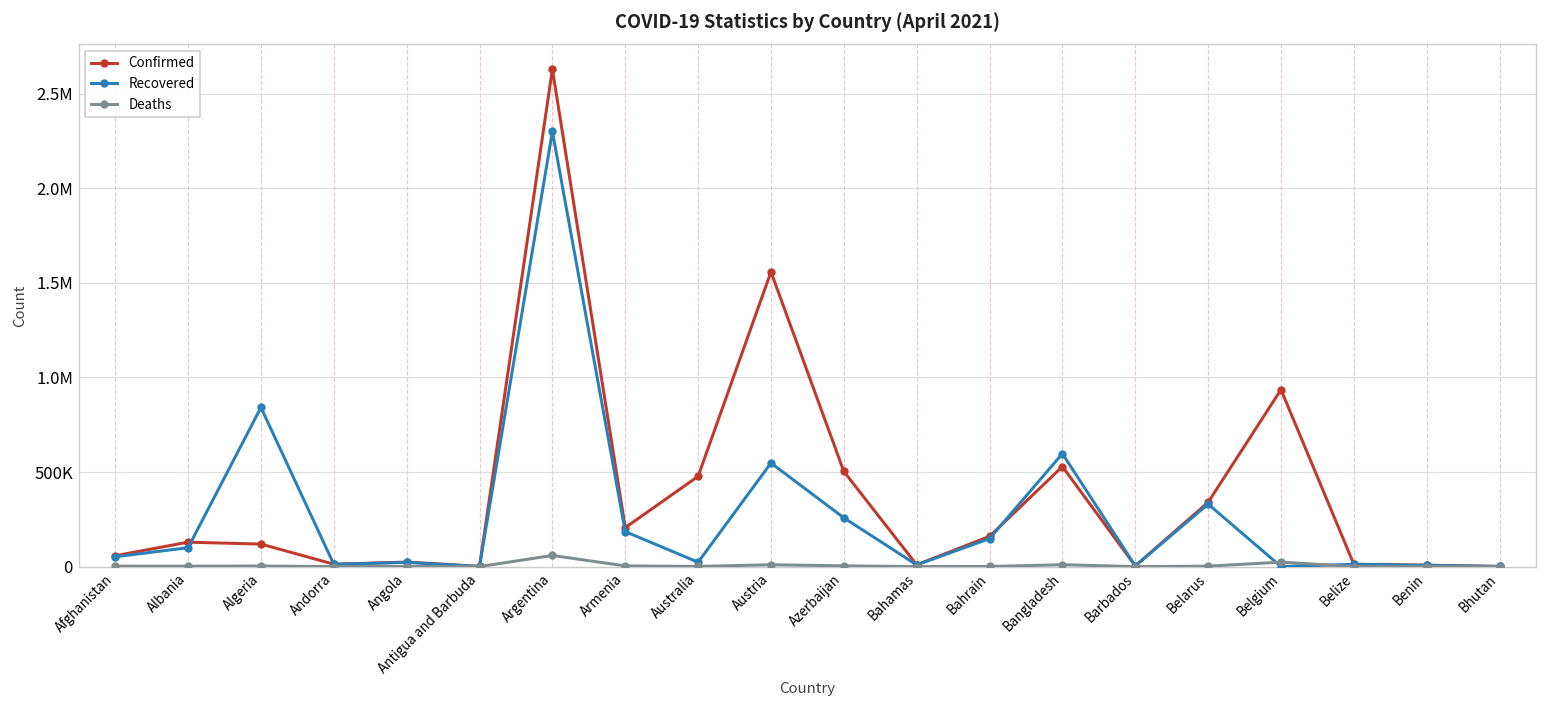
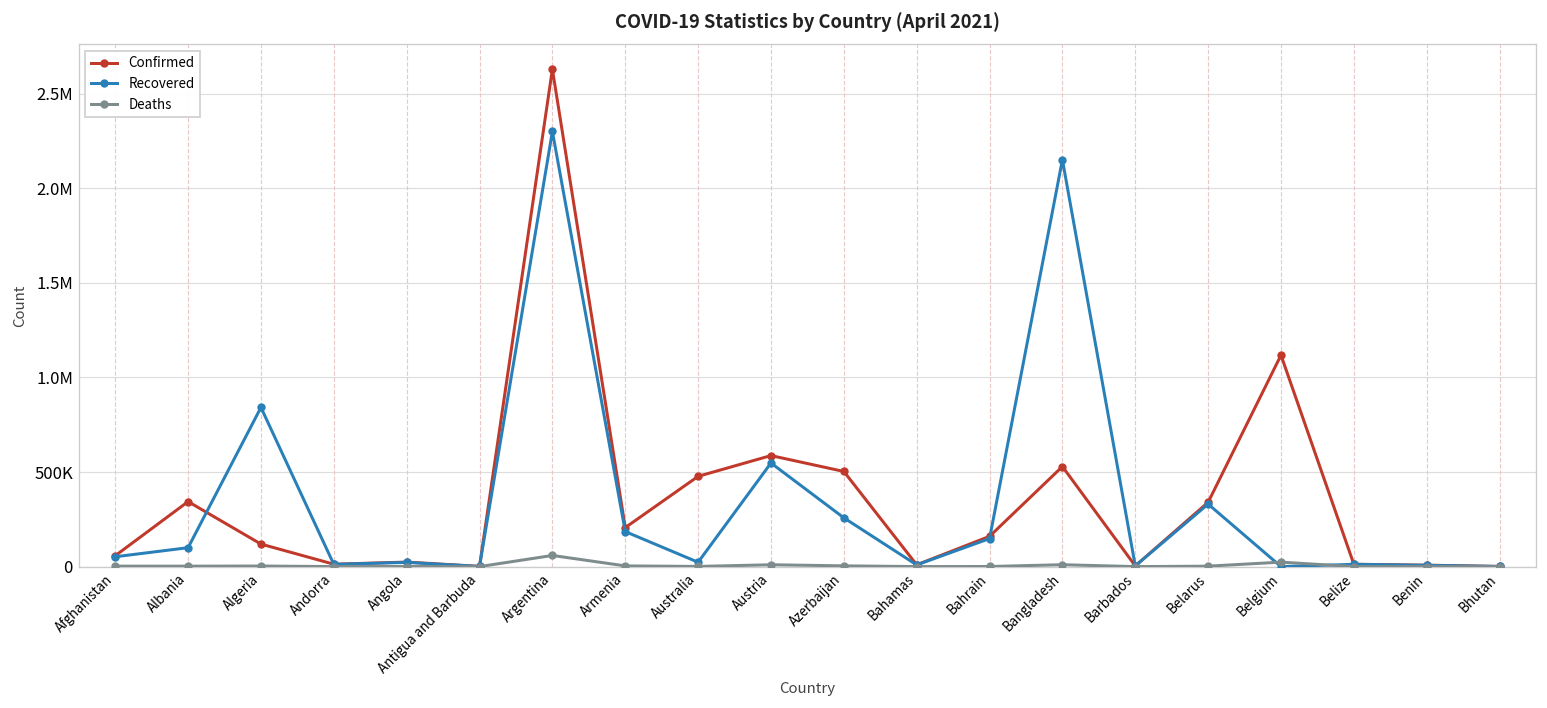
Confirmed, Albania: 130000 -> 340000
Confirmed, Austria: 1560000 -> 590000
Recovered, Bangladesh: 600000 -> 2150000
Confirmed, Belgium: 940000 -> 1120000
